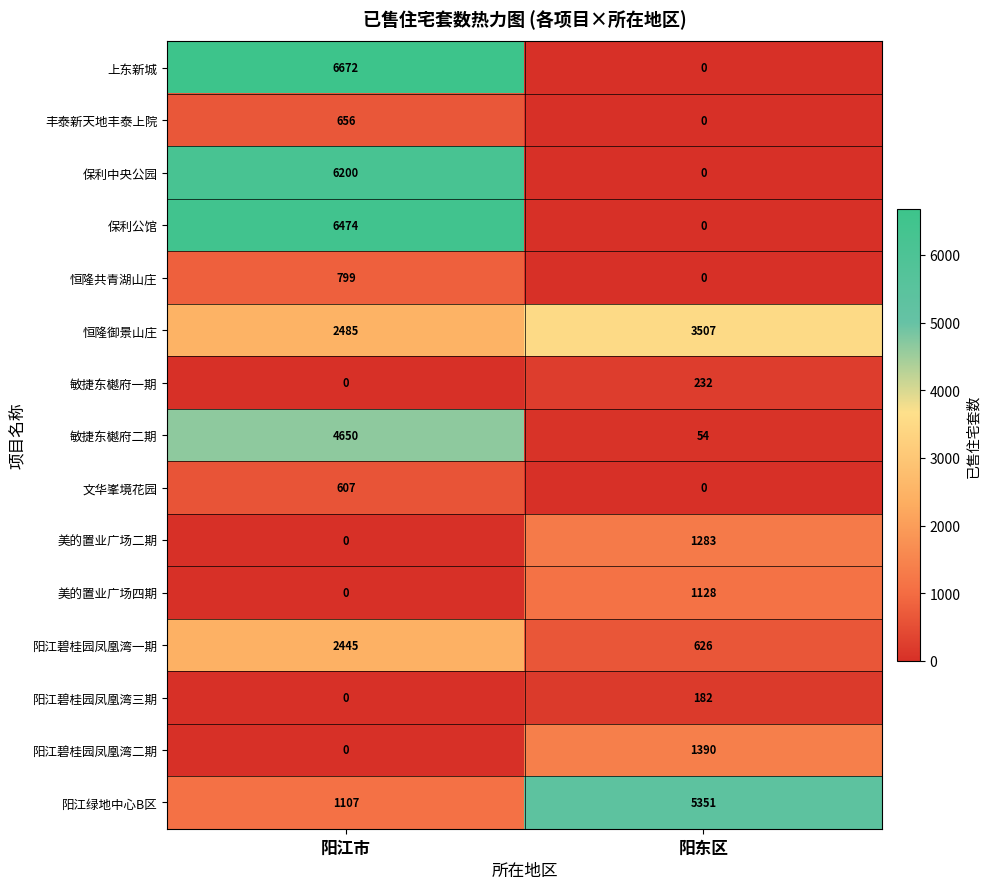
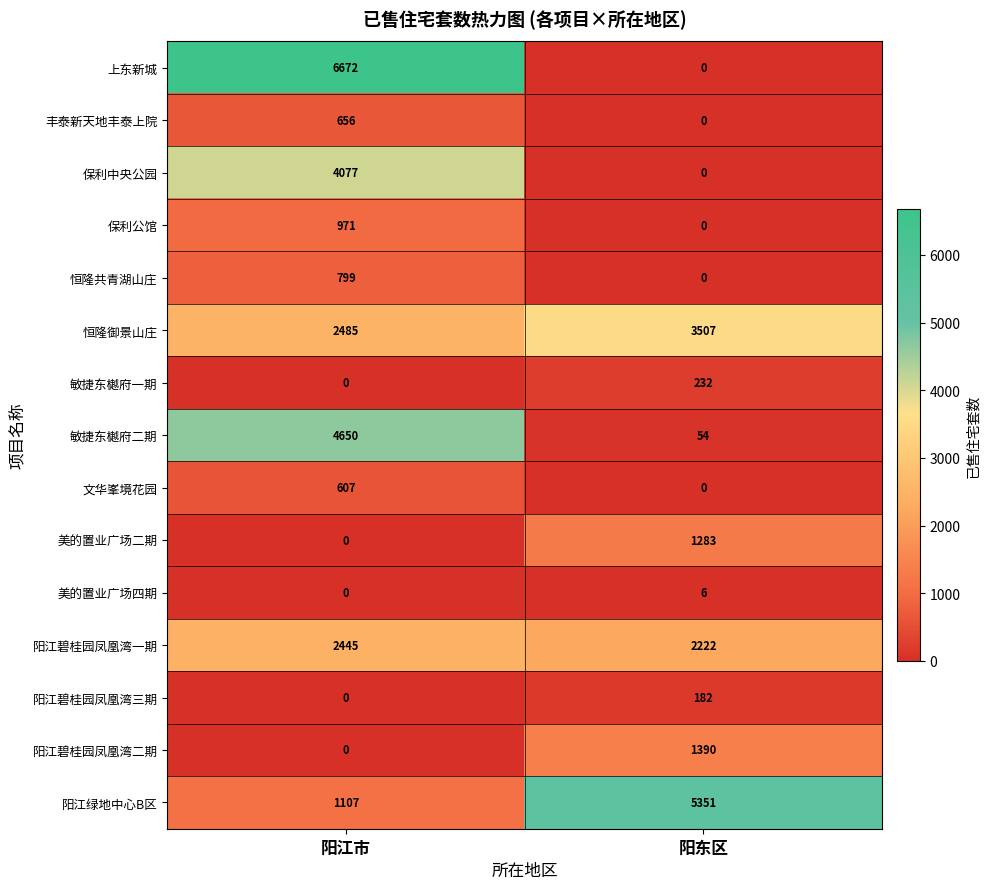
保利中央公园, 阳江市: 6200 -> 4077
保利公馆, 阳江市: 6474 -> 971
美的置业广场四期, 阳东区: 1128 -> 6
阳江碧桂园凤凰湾一期, 阳东区: 626 -> 2222
